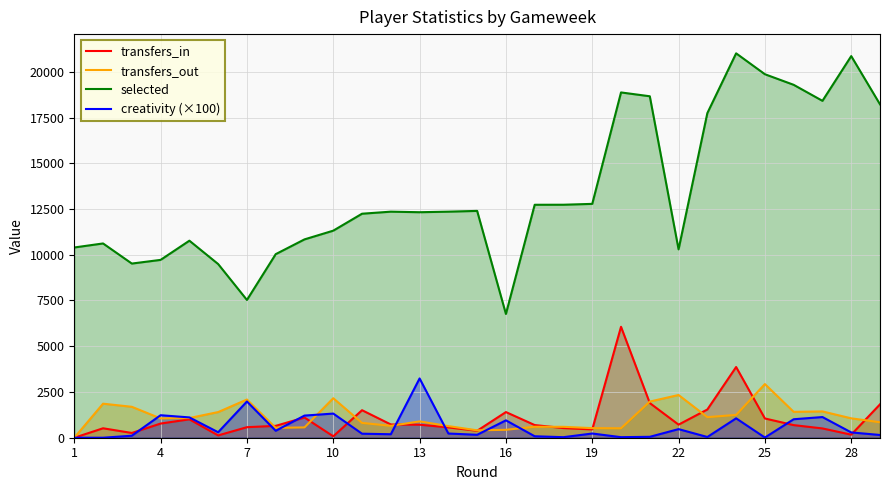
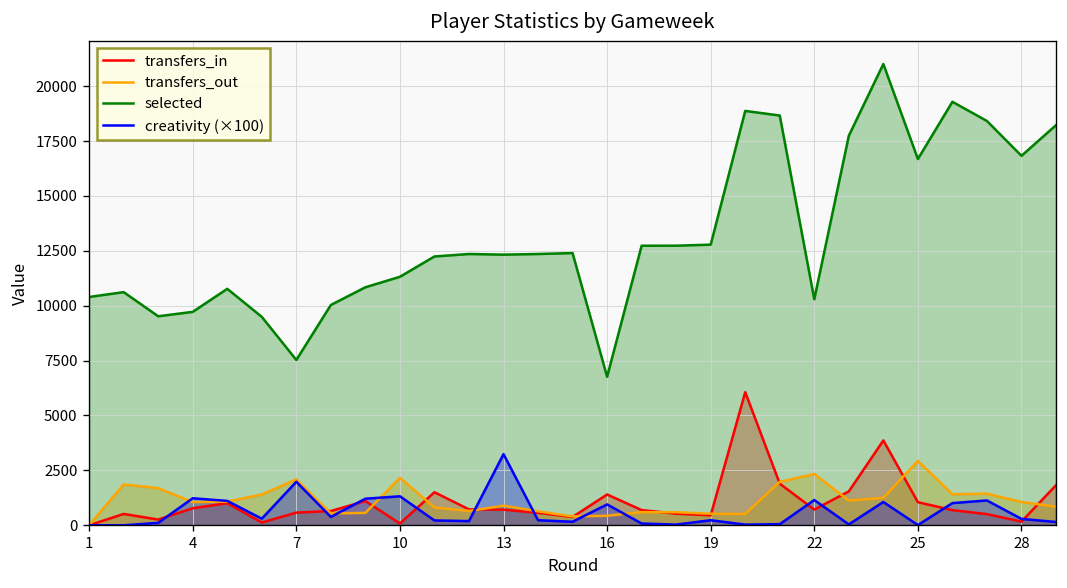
creativity (×100), 22: 500 -> 1200
selected, 25: 19900 -> 16700
selected, 28: 20900 -> 16800
